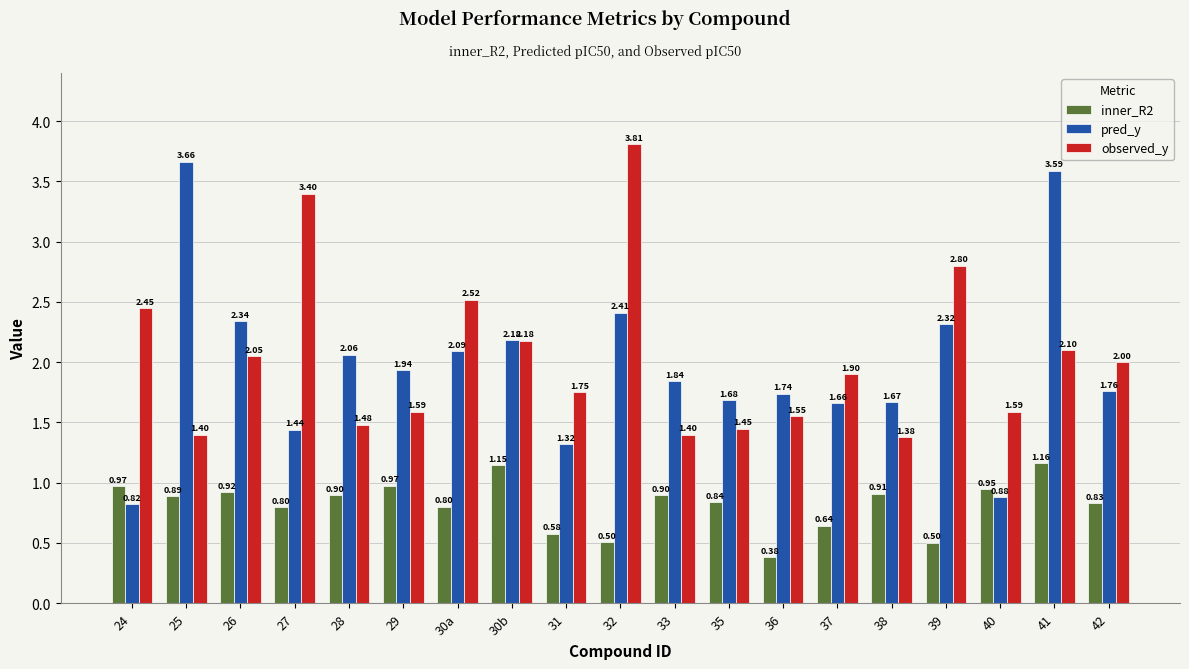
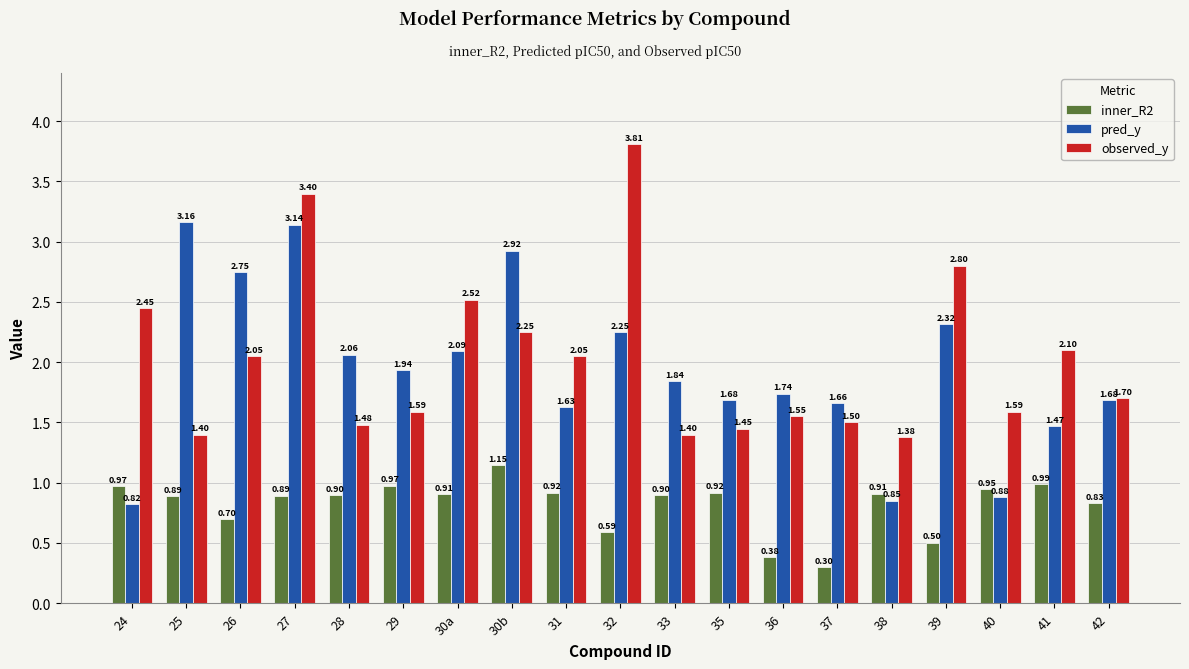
pred_y, 25: 3.66 -> 3.16
inner_R2, 26: 0.92 -> 0.70
pred_y, 26: 2.34 -> 2.75
inner_R2, 27: 0.80 -> 0.89
pred_y, 27: 1.44 -> 3.14
inner_R2, 30a: 0.80 -> 0.91
pred_y, 30b: 2.18 -> 2.92
observed_y, 30b: 2.18 -> 2.25
inner_R2, 31: 0.58 -> 0.92
pred_y, 31: 1.32 -> 1.63
observed_y, 31: 1.75 -> 2.05
inner_R2, 32: 0.50 -> 0.59
pred_y, 32: 2.41 -> 2.25
inner_R2, 35: 0.84 -> 0.92
inner_R2, 37: 0.64 -> 0.30
observed_y, 37: 1.90 -> 1.50
pred_y, 38: 1.67 -> 0.85
inner_R2, 41: 1.16 -> 0.99
pred_y, 41: 3.59 -> 1.47
pred_y, 42: 1.76 -> 1.68
observed_y, 42: 2.00 -> 1.70
